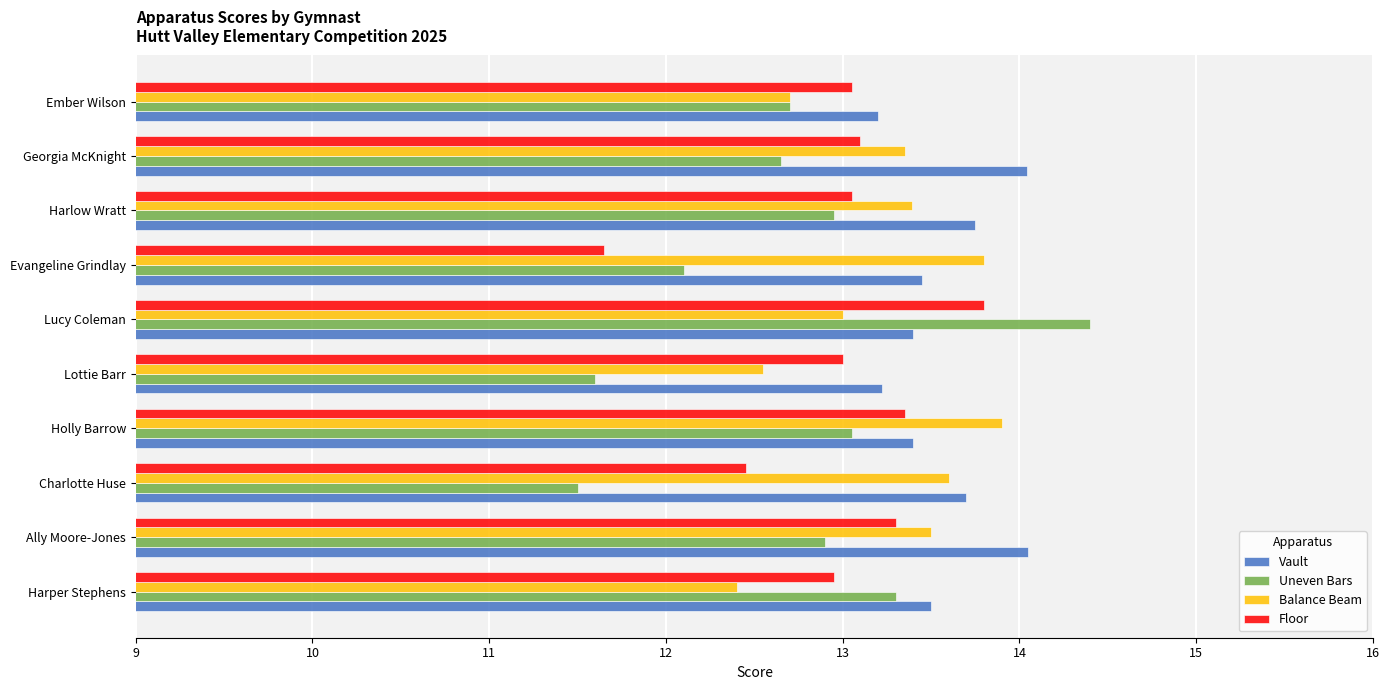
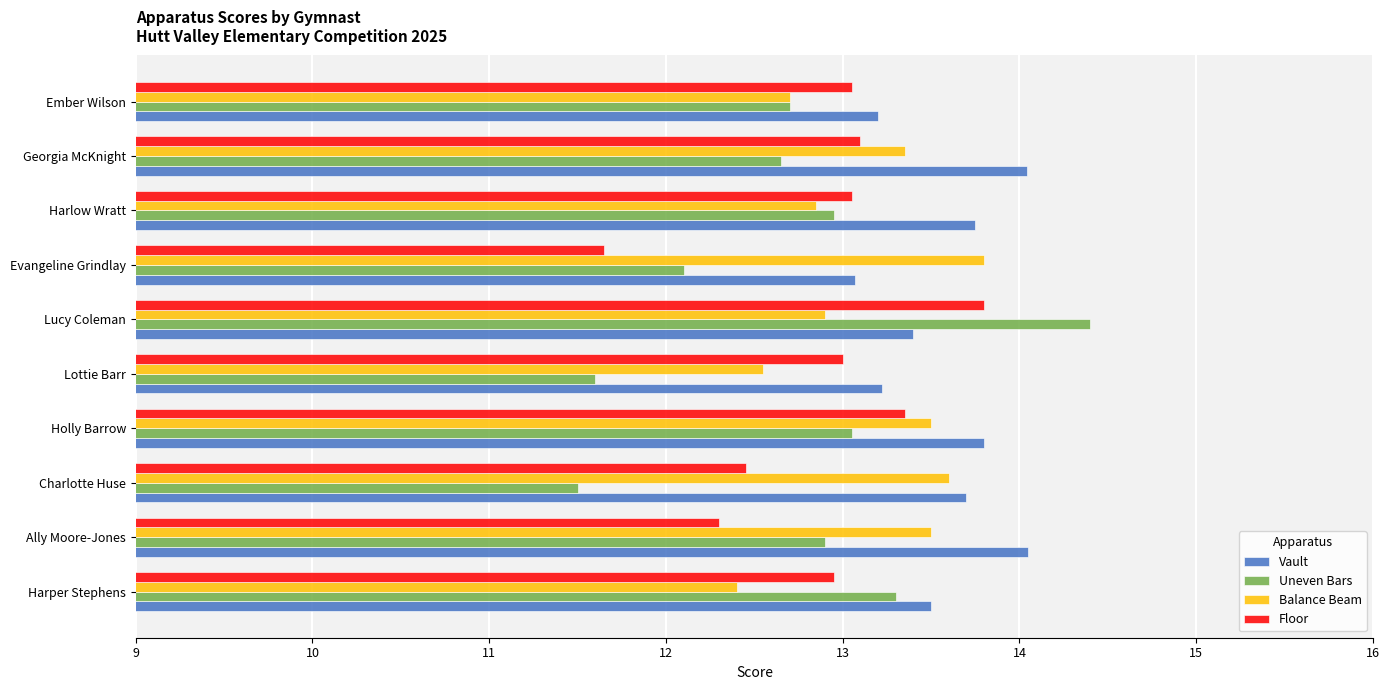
Balance Beam, Harlow Wratt: 13.39 -> 12.85
Vault, Evangeline Grindlay: 13.45 -> 13.07
Balance Beam, Lucy Coleman: 13.0 -> 12.9
Balance Beam, Holly Barrow: 13.9 -> 13.5
Vault, Holly Barrow: 13.4 -> 13.8
Floor, Ally Moore-Jones: 13.3 -> 12.3
